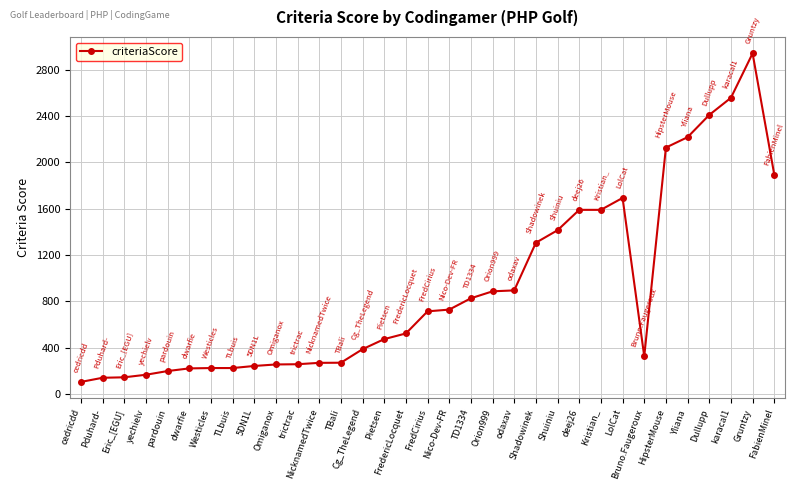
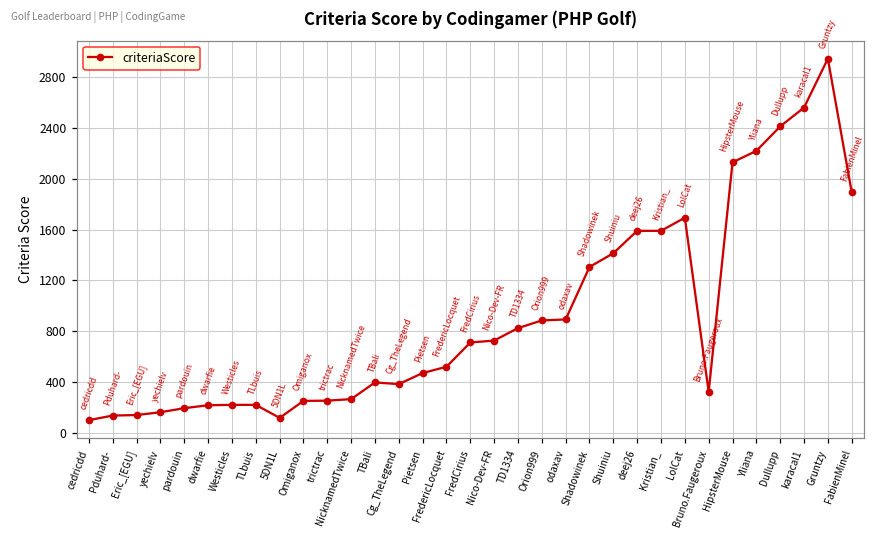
5DN1L: 240 -> 120
TBali: 270 -> 400
